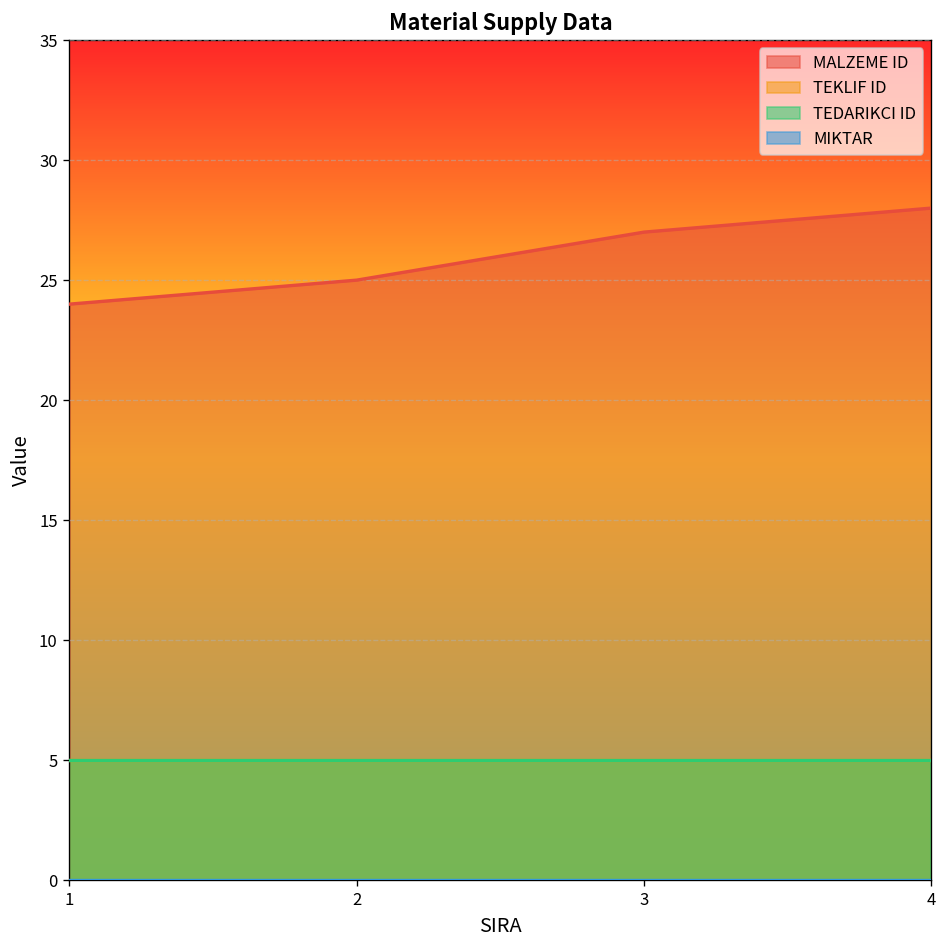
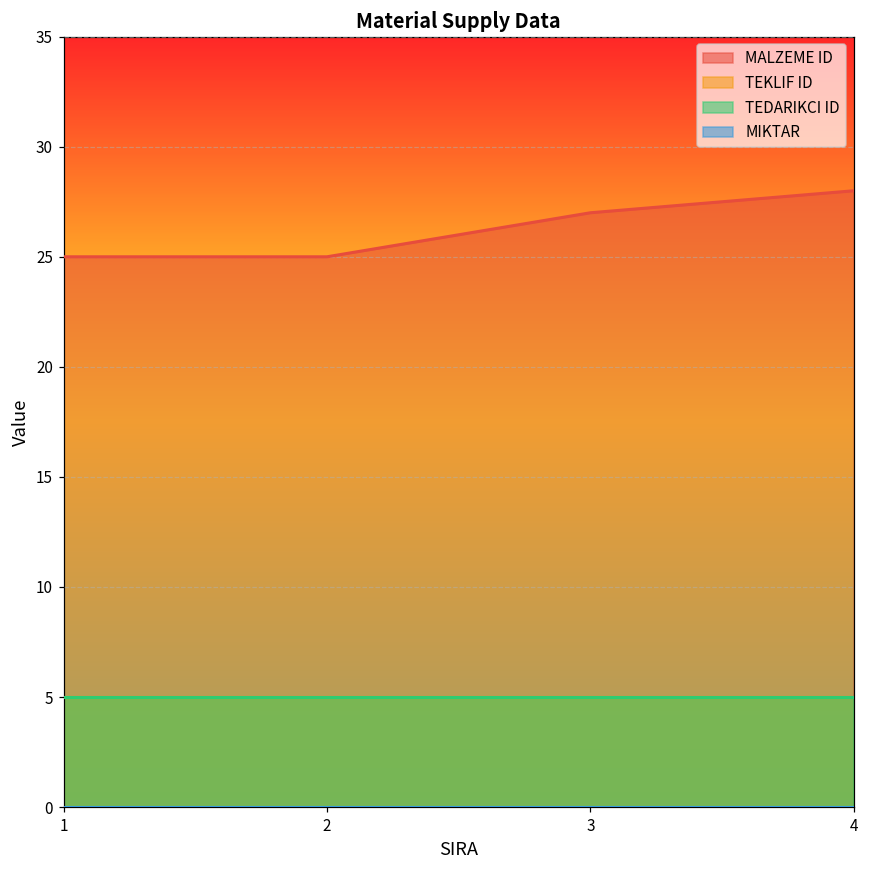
MALZEME ID, 1: 24 -> 25
